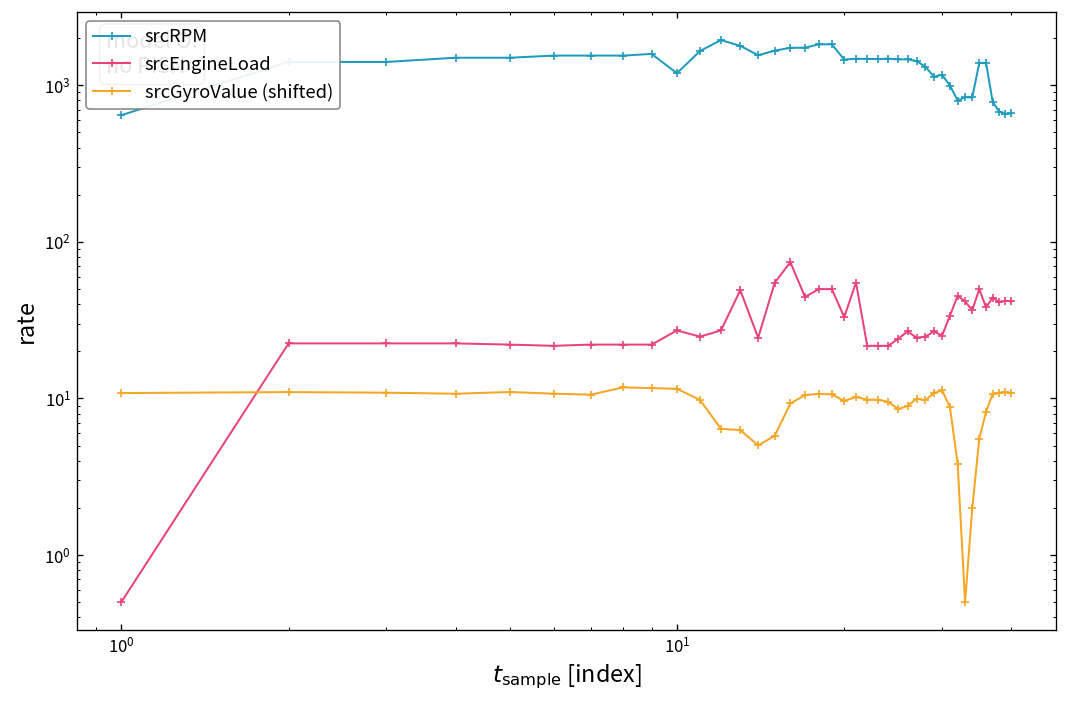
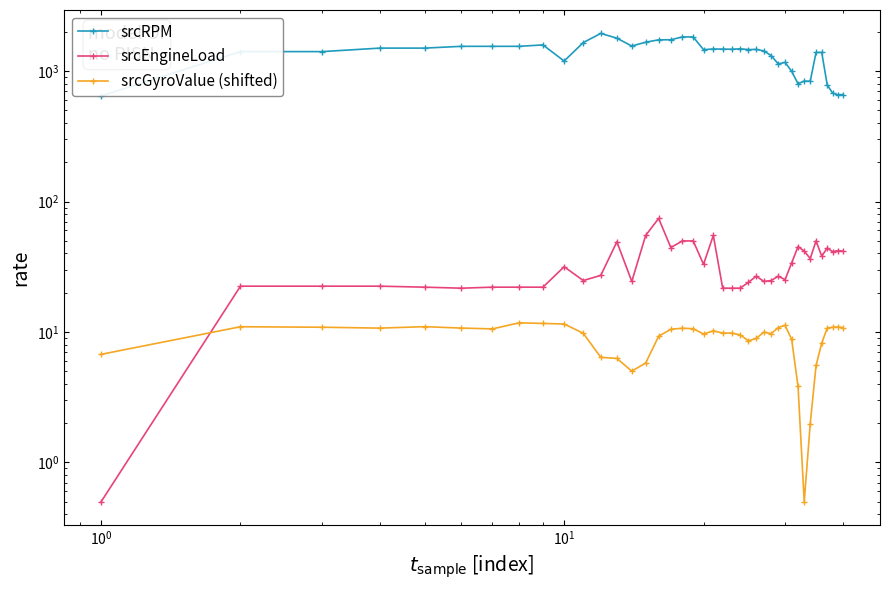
srcGyroValue (shifted), 10^0: 11 -> 7
srcEngineLoad, 10^1: 27 -> 32
